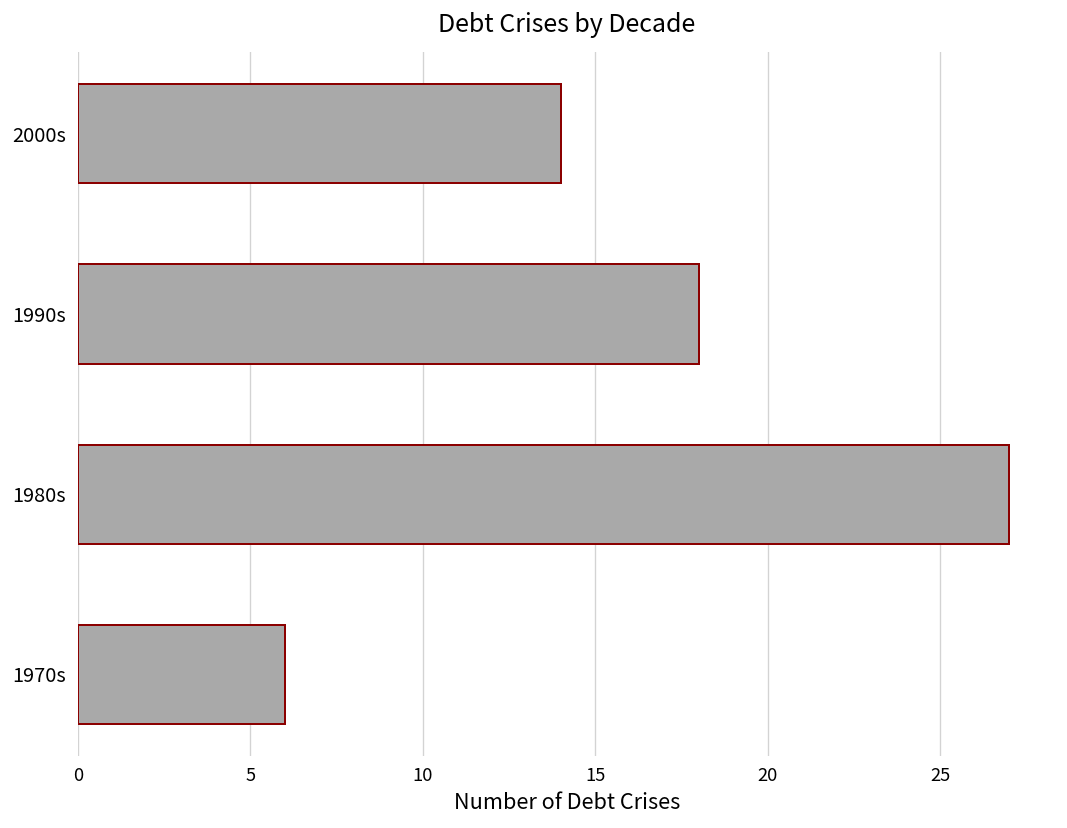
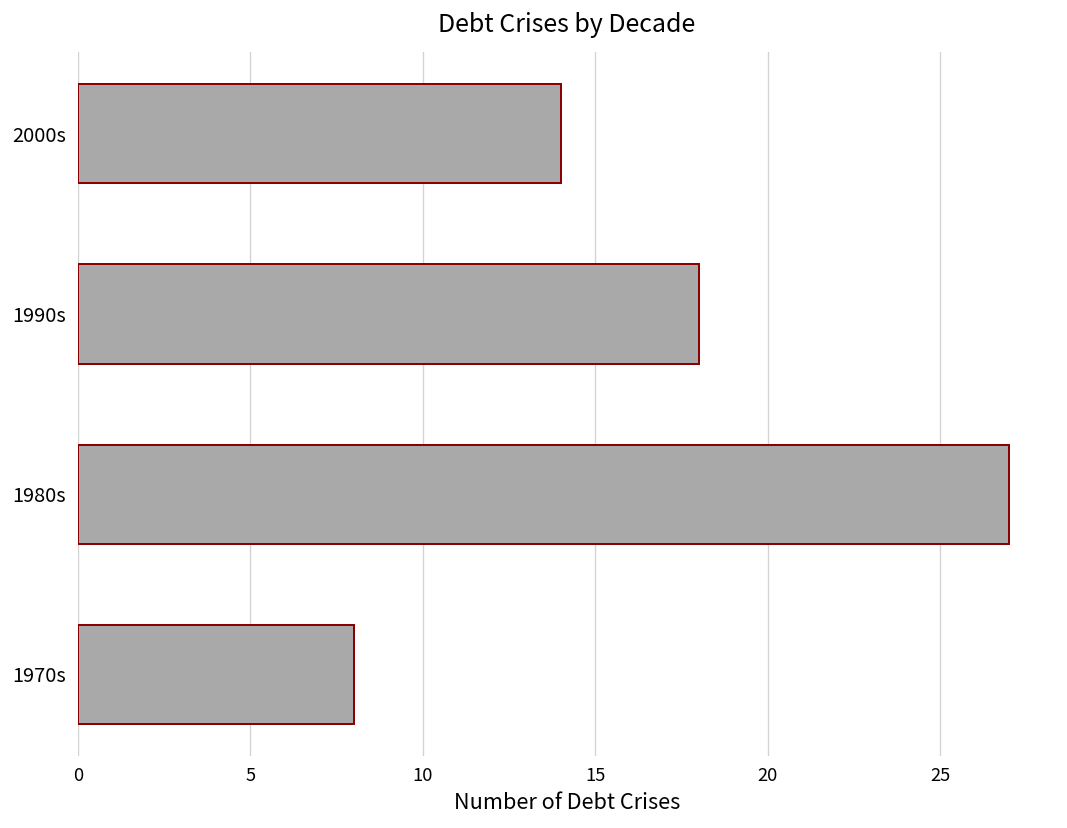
1970s: 6 -> 8
